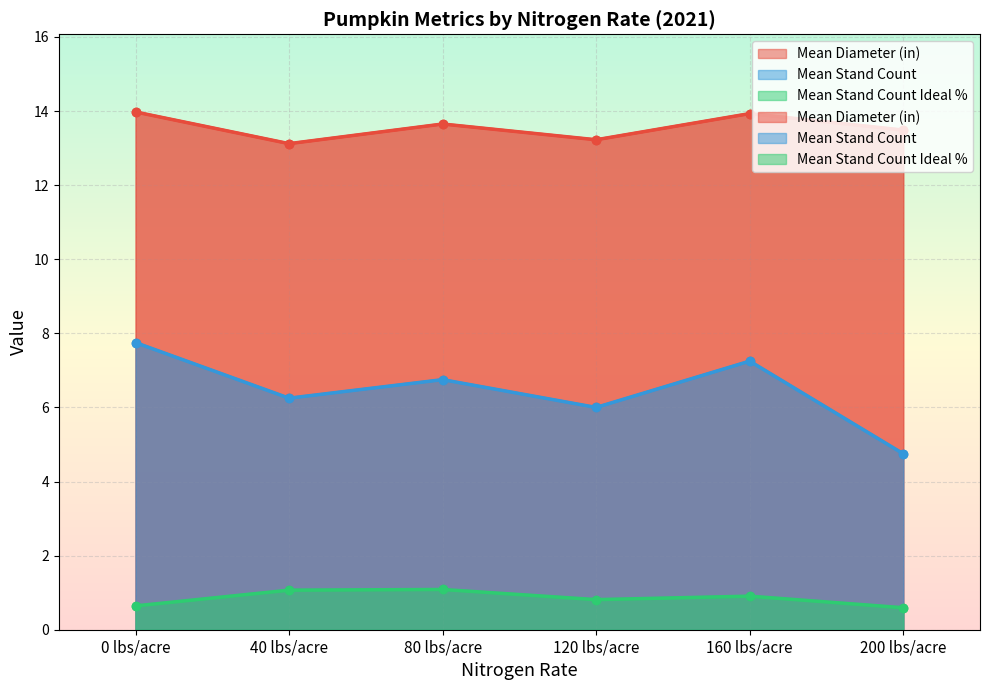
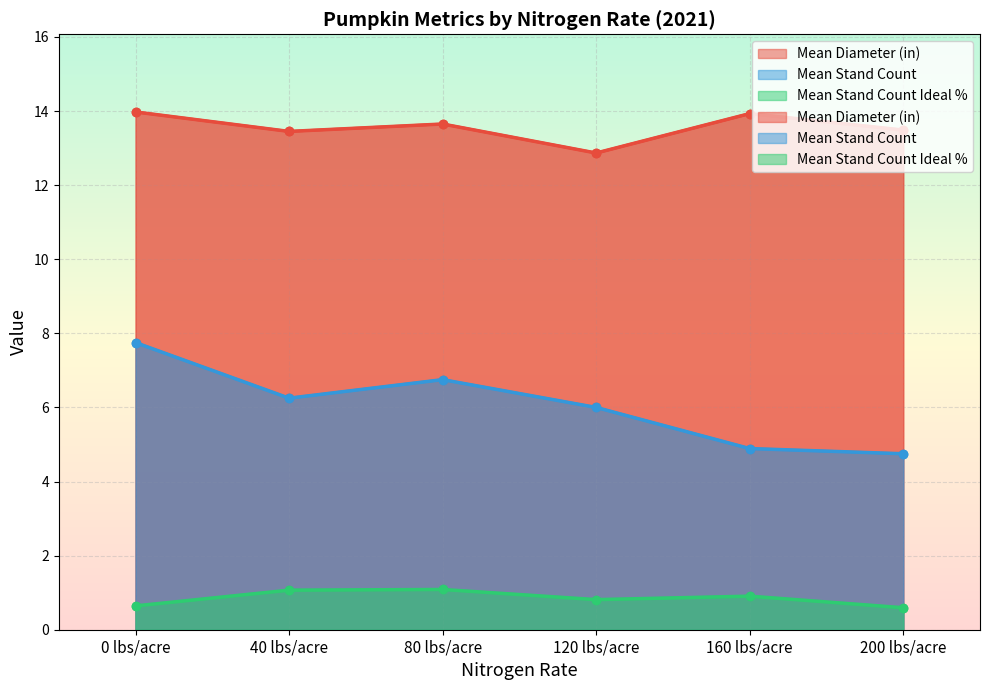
Mean Diameter (in), 40 lbs/acre: 13.1 -> 13.5
Mean Diameter (in), 120 lbs/acre: 13.2 -> 12.9
Mean Stand Count, 160 lbs/acre: 7.3 -> 4.9
